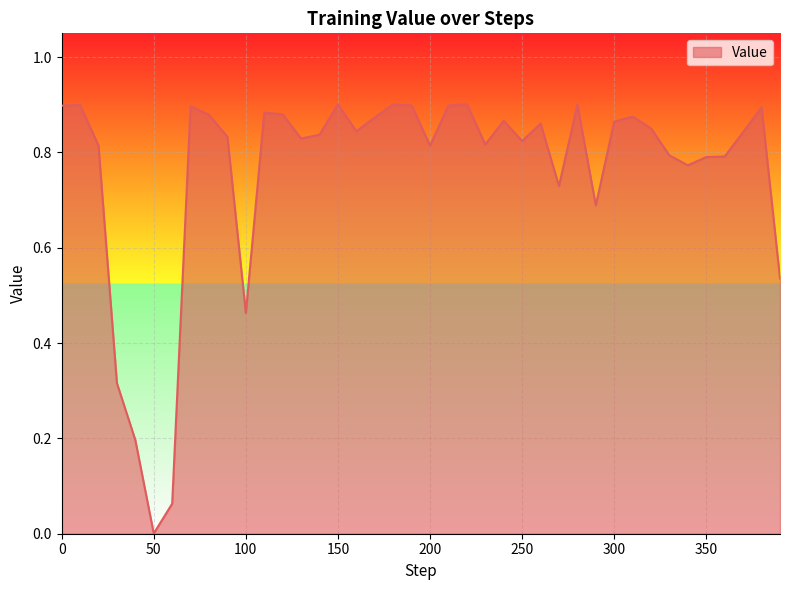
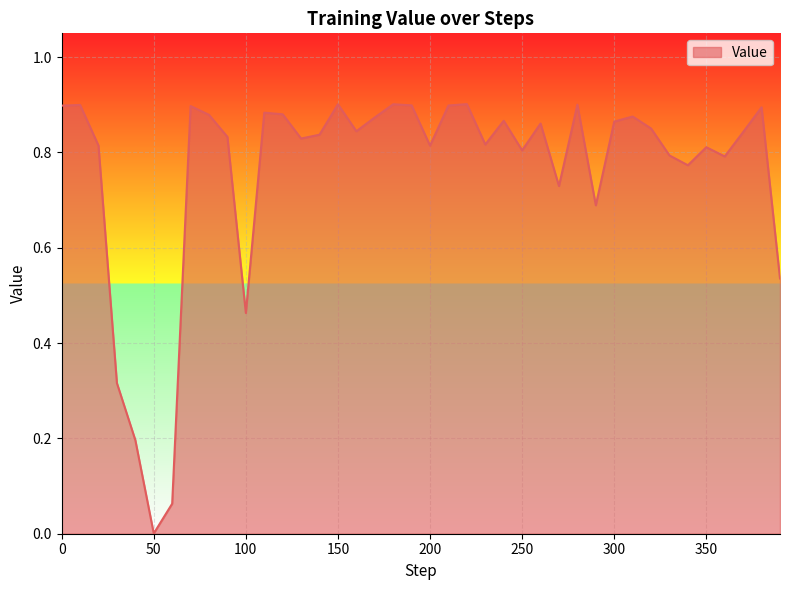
250: 0.82 -> 0.80
350: 0.79 -> 0.81
